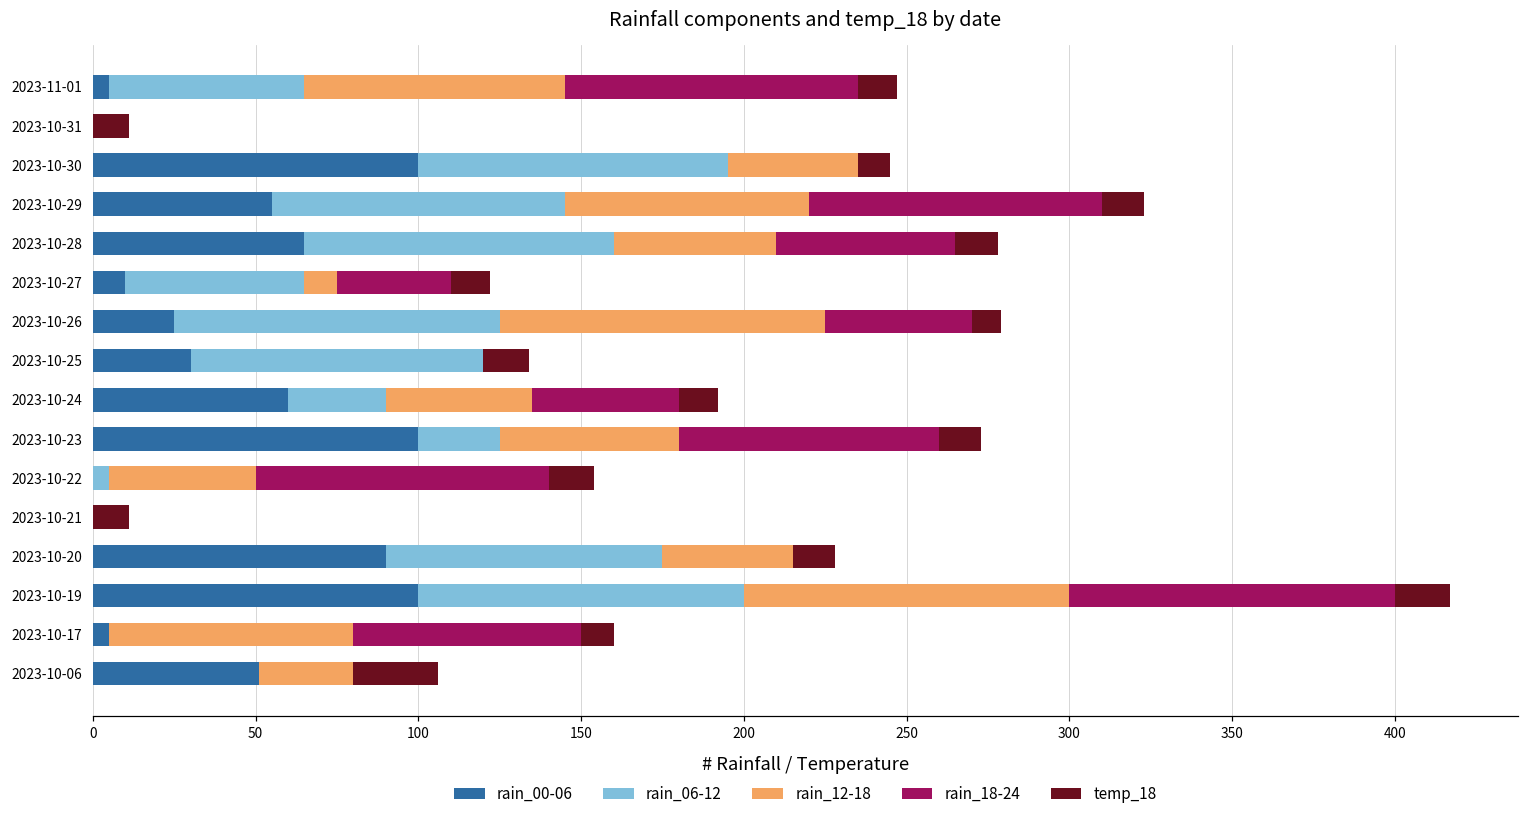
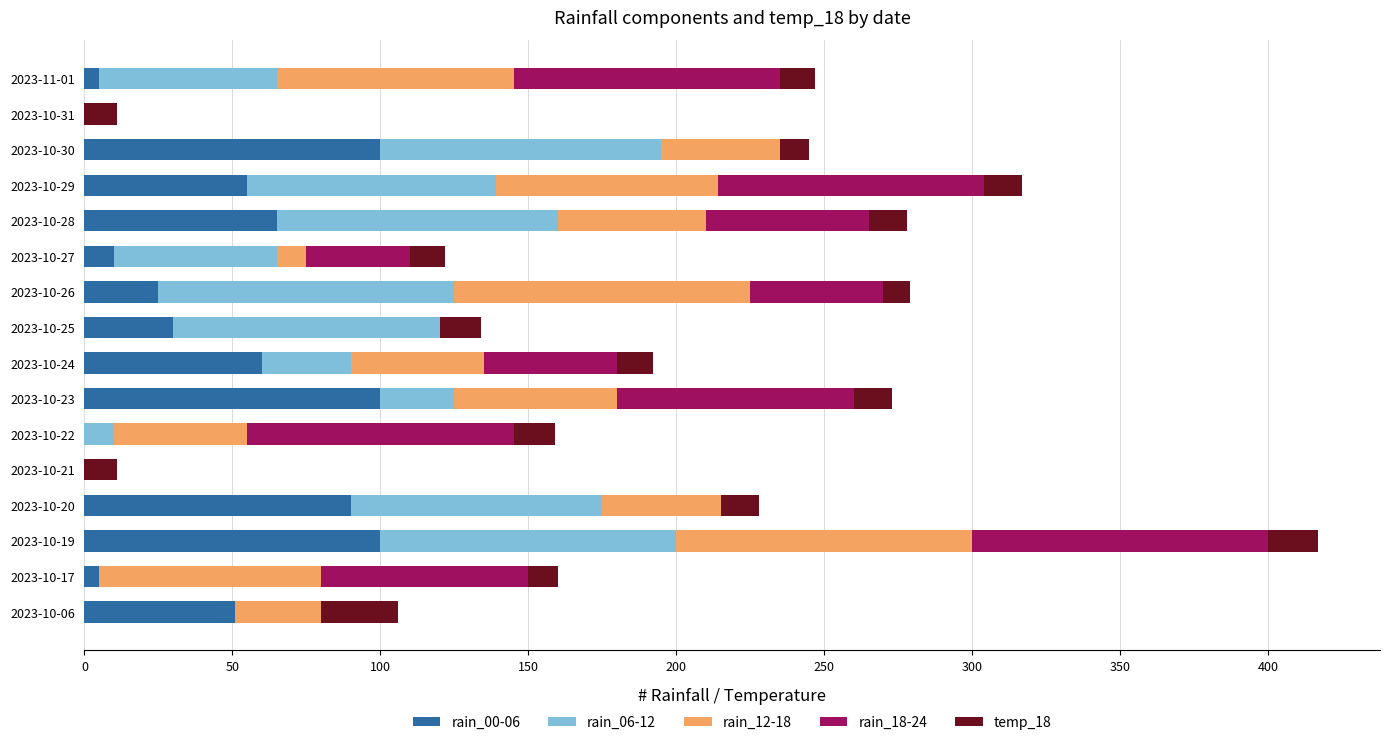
rain_06-12, 2023-10-29: 90 -> 84
rain_06-12, 2023-10-22: 5 -> 10
